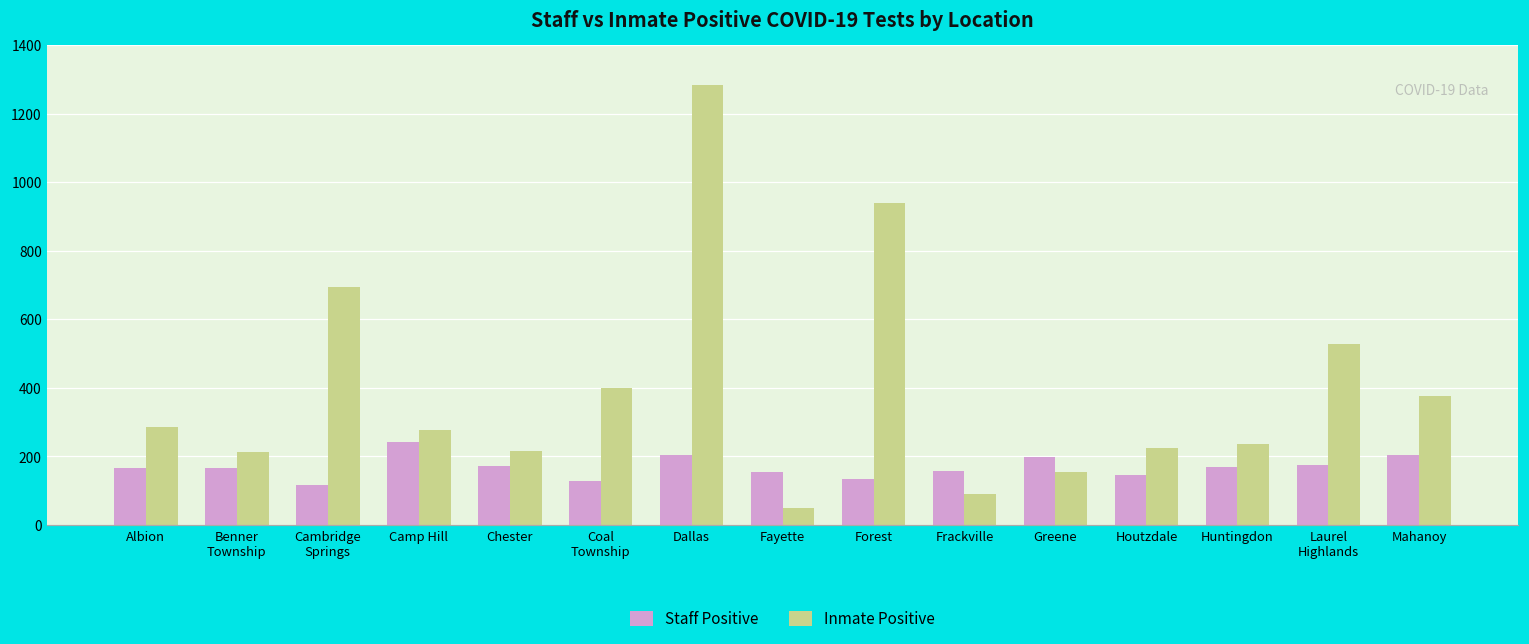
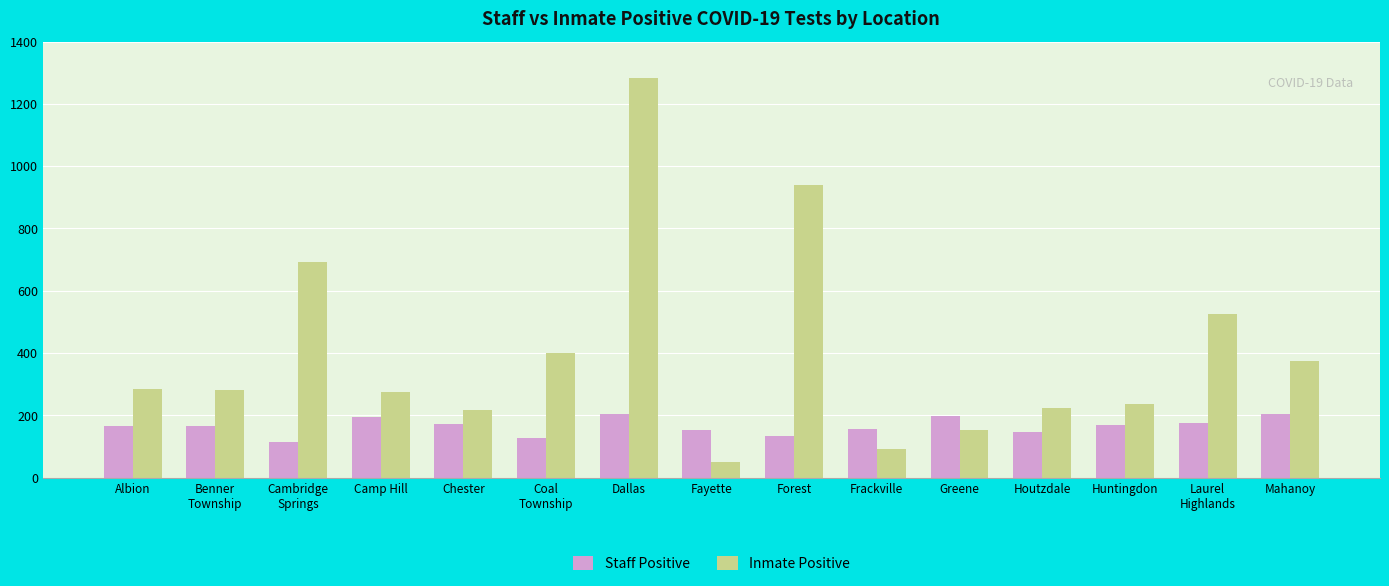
Inmate Positive, Benner Township: 210 -> 280
Staff Positive, Camp Hill: 240 -> 190
